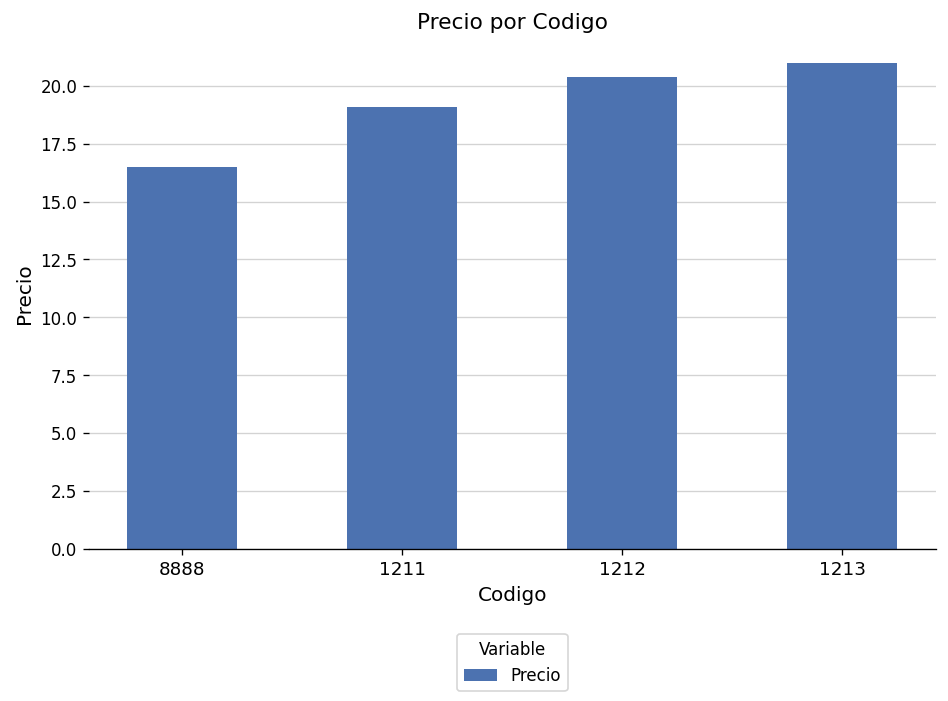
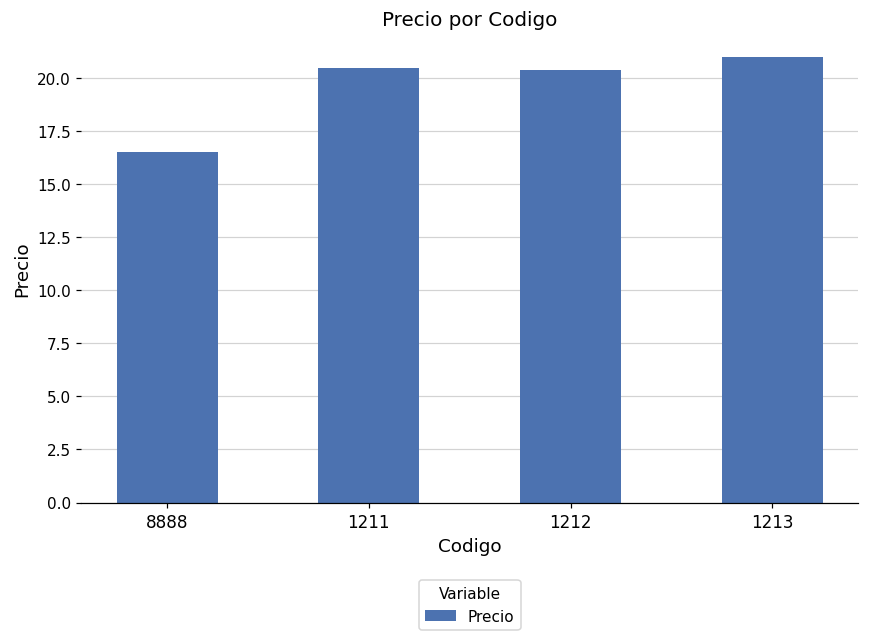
1211: 19.1 -> 20.5
